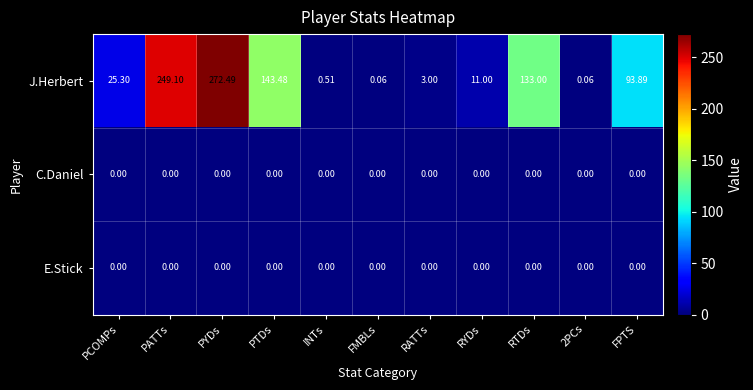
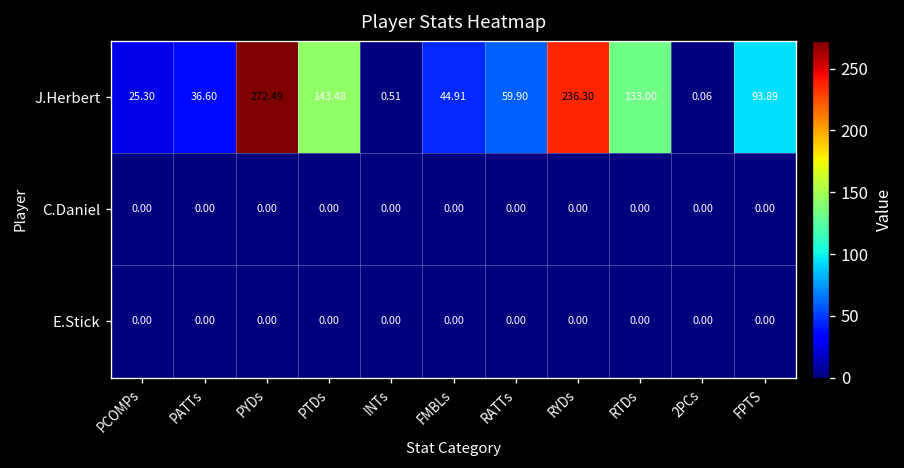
J.Herbert, PATTs: 249.10 -> 36.60
J.Herbert, FMBLs: 0.06 -> 44.91
J.Herbert, RATTs: 3.00 -> 59.90
J.Herbert, RYDs: 11.00 -> 236.30
